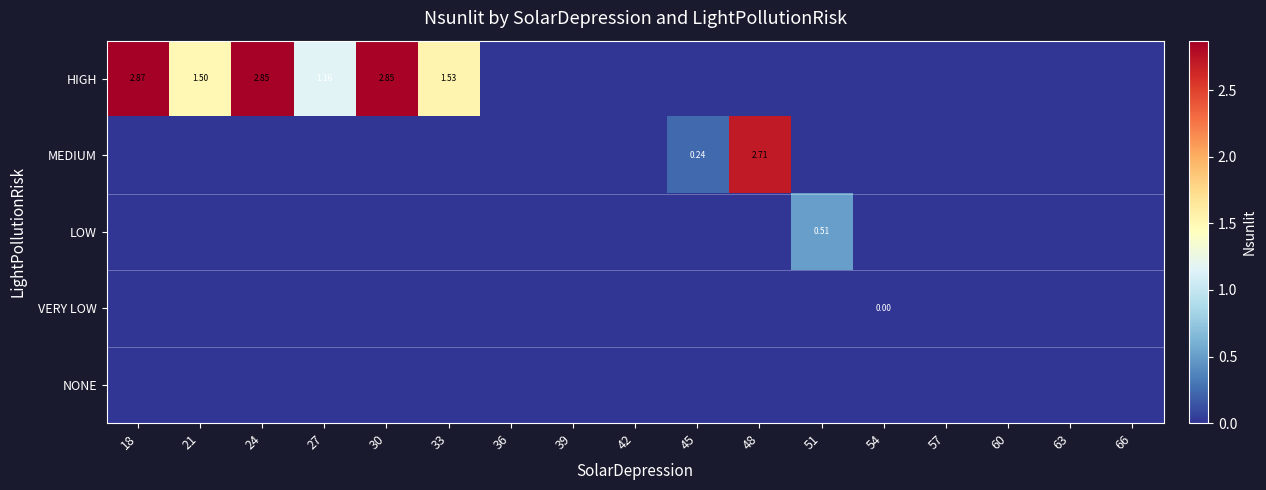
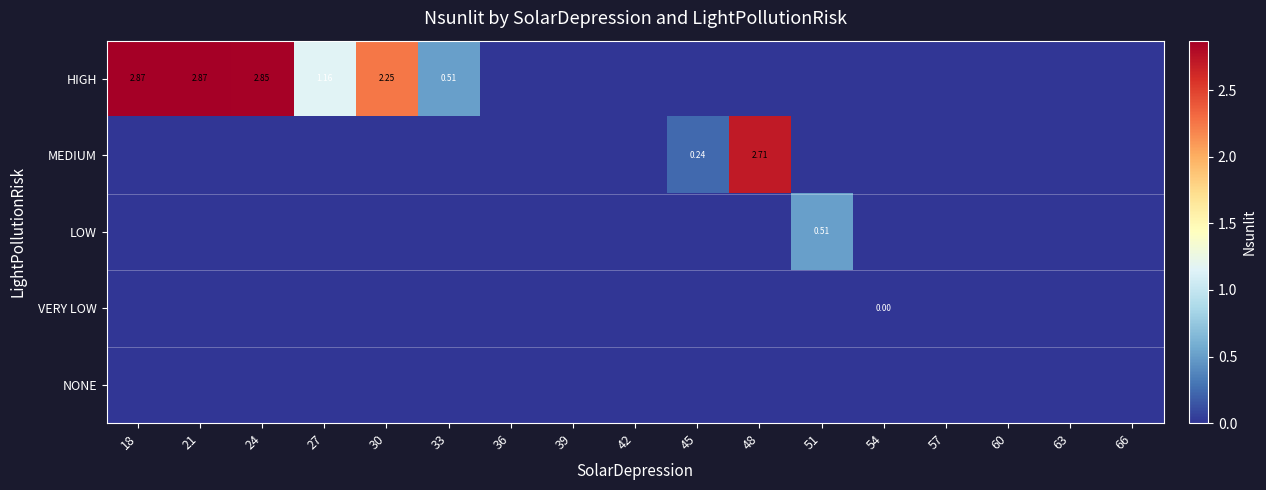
HIGH, 21: 1.50 -> 2.87
HIGH, 30: 2.85 -> 2.25
HIGH, 33: 1.53 -> 0.51
